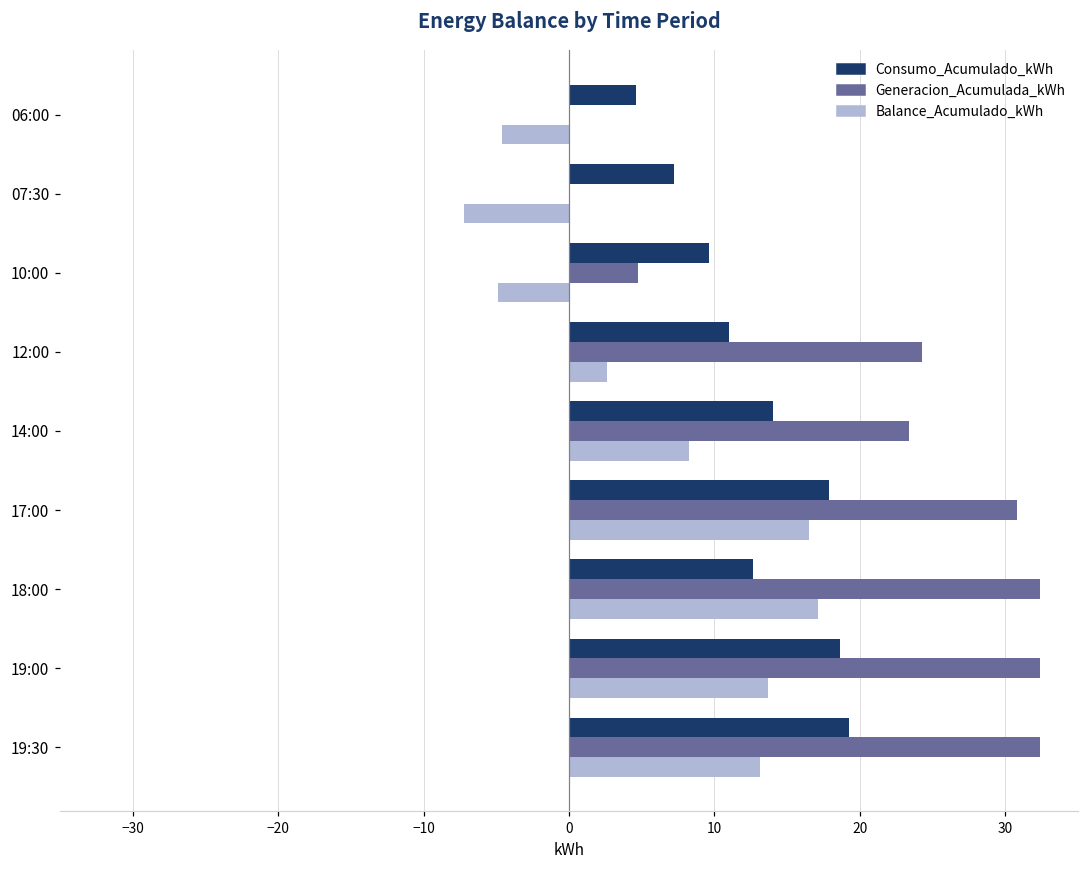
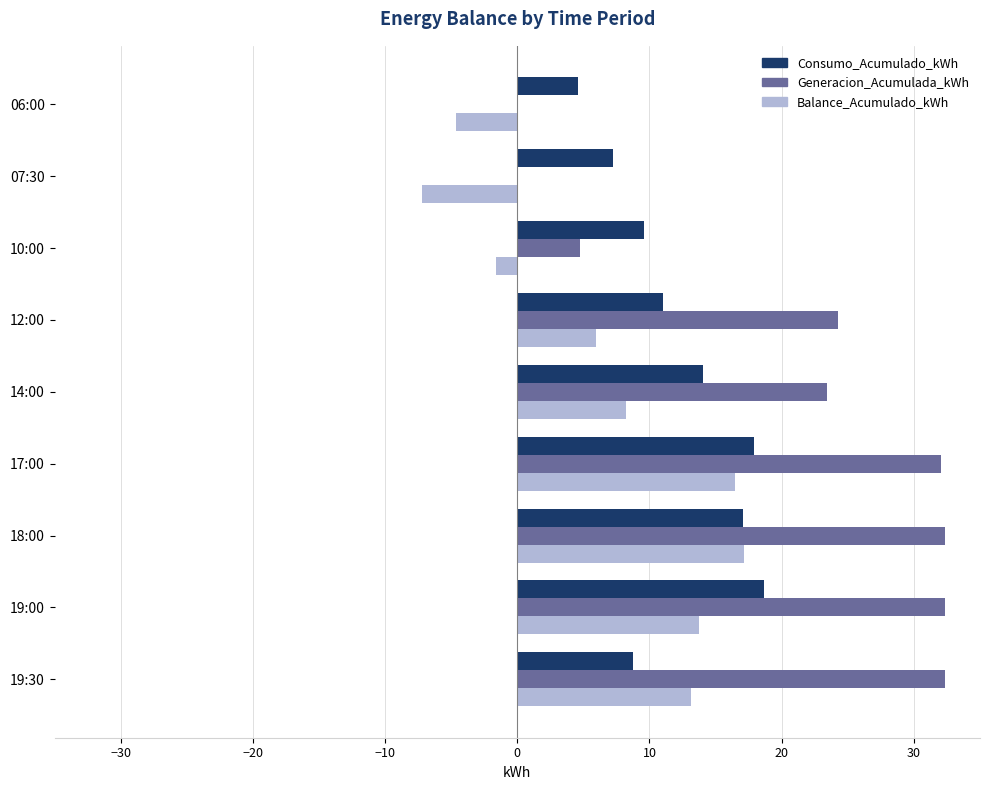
Balance_Acumulado_kWh, 10:00: -4.9 -> -1.6
Balance_Acumulado_kWh, 12:00: 2.6 -> 5.9
Generacion_Acumulada_kWh, 17:00: 30.8 -> 32.1
Consumo_Acumulado_kWh, 18:00: 12.6 -> 17.0
Consumo_Acumulado_kWh, 19:30: 19.3 -> 8.7
